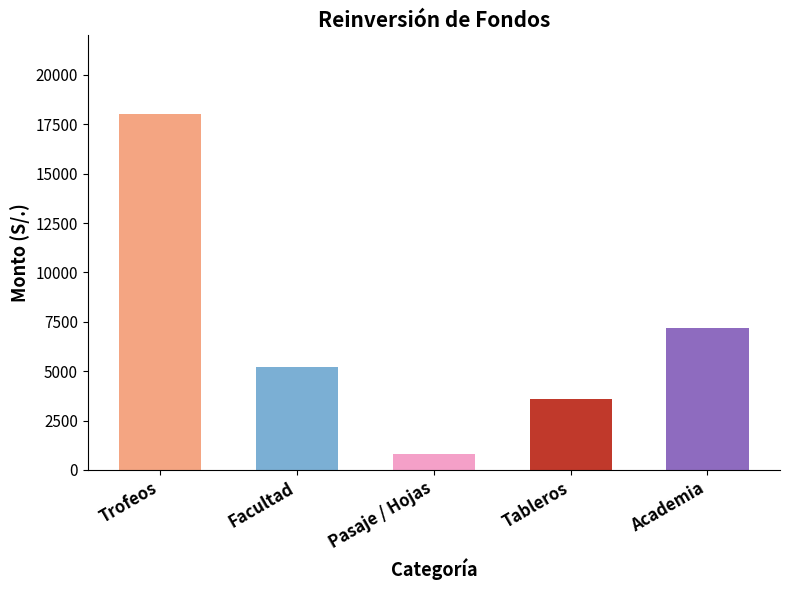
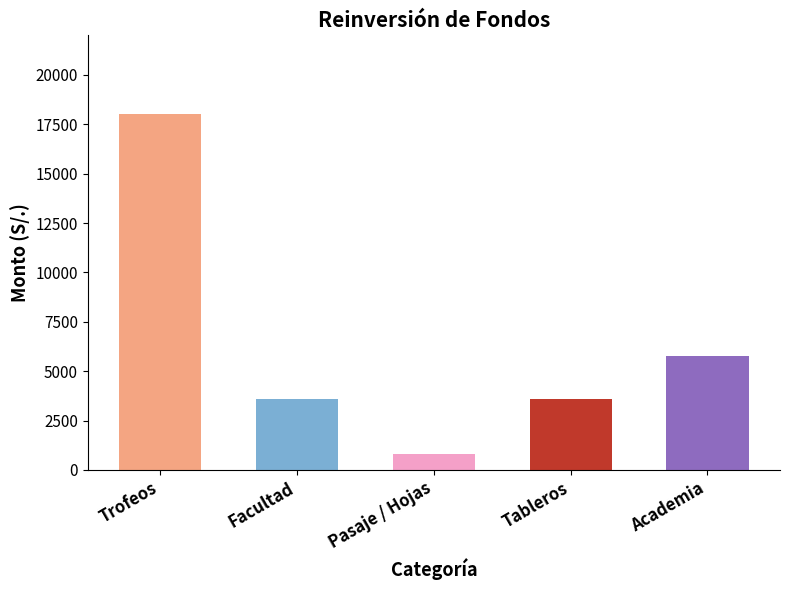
Facultad: 5200 -> 3600
Academia: 7200 -> 5800
